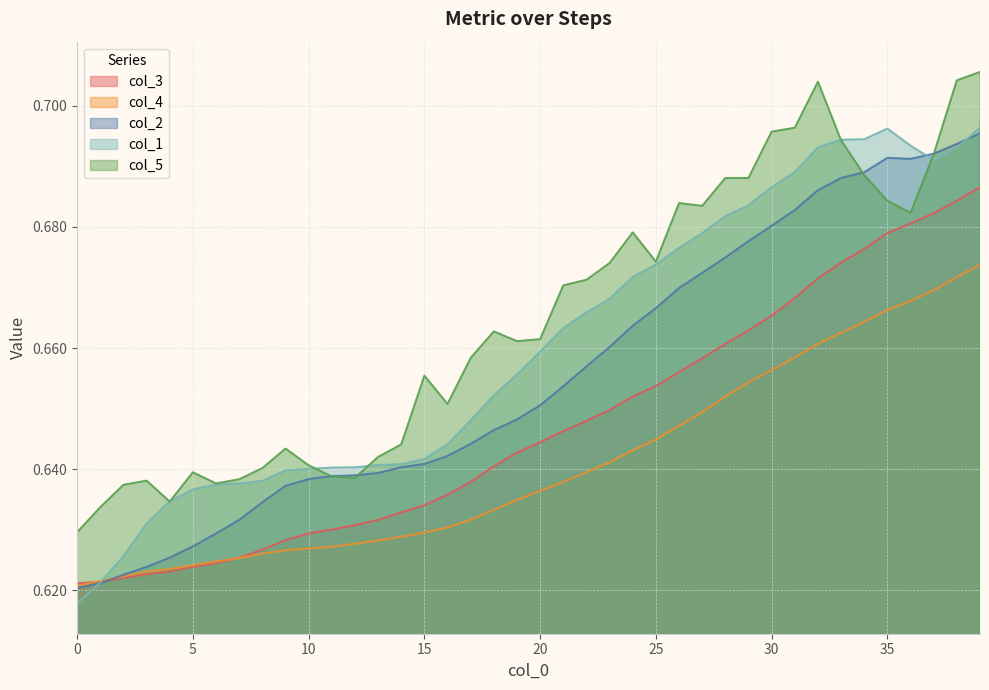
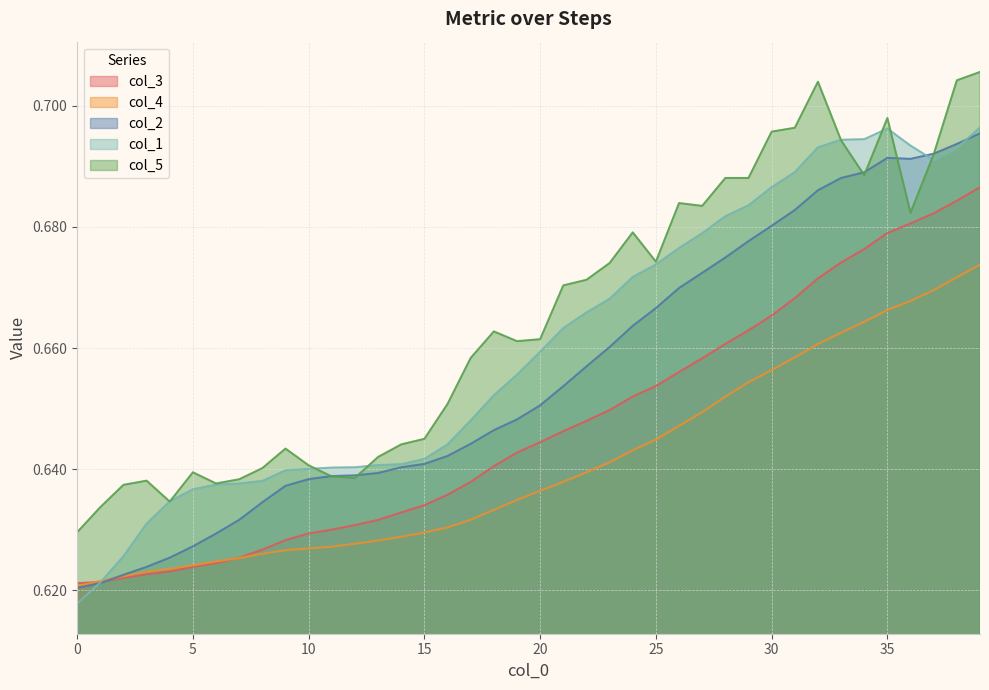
col_5, 15: 0.655 -> 0.645
col_5, 35: 0.684 -> 0.698
